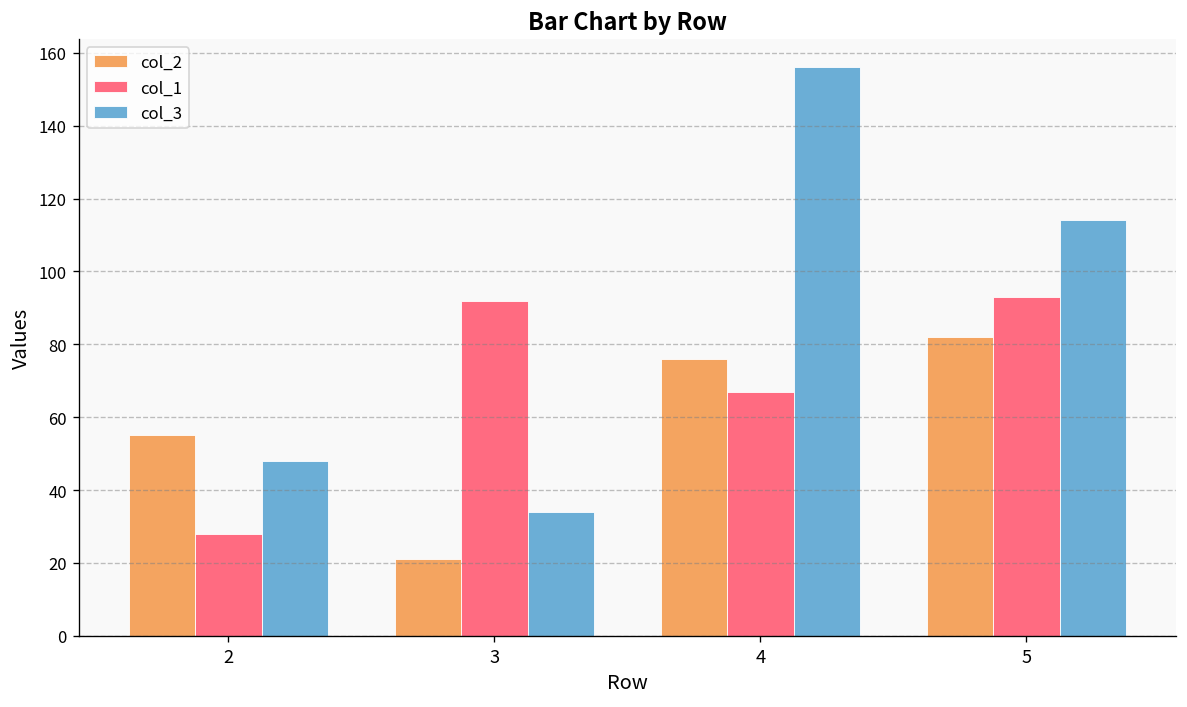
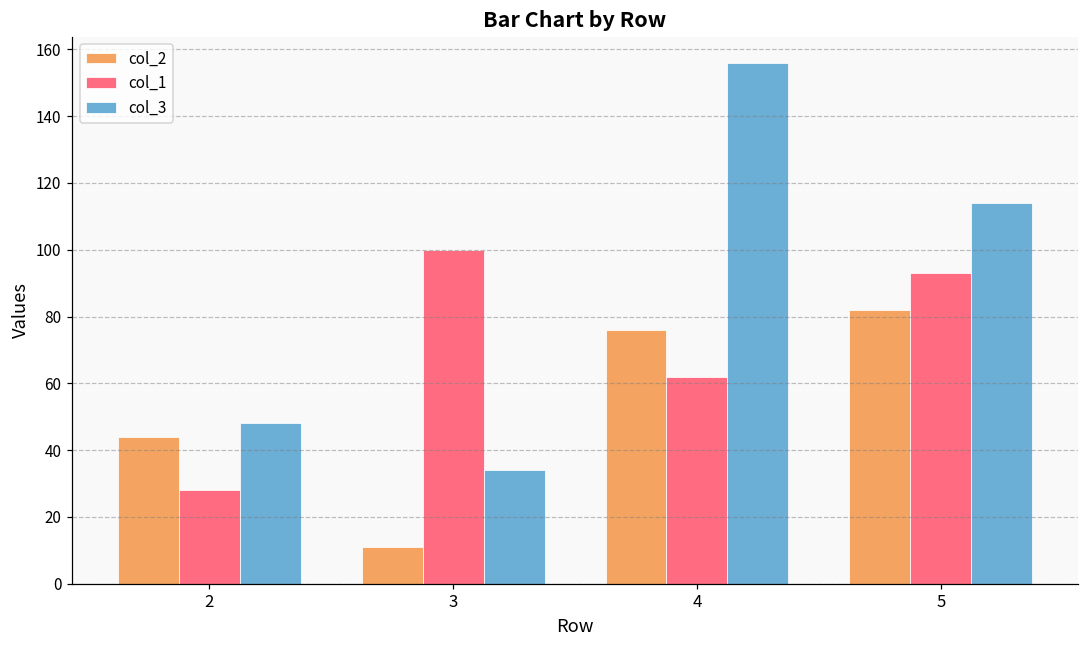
col_2, 2: 55 -> 44
col_2, 3: 21 -> 11
col_1, 3: 92 -> 100
col_1, 4: 67 -> 62
